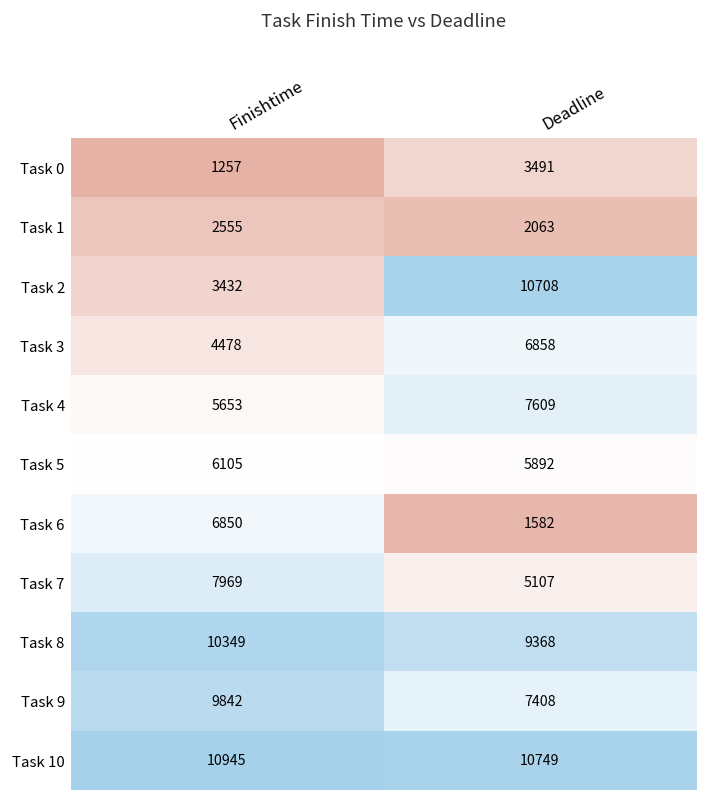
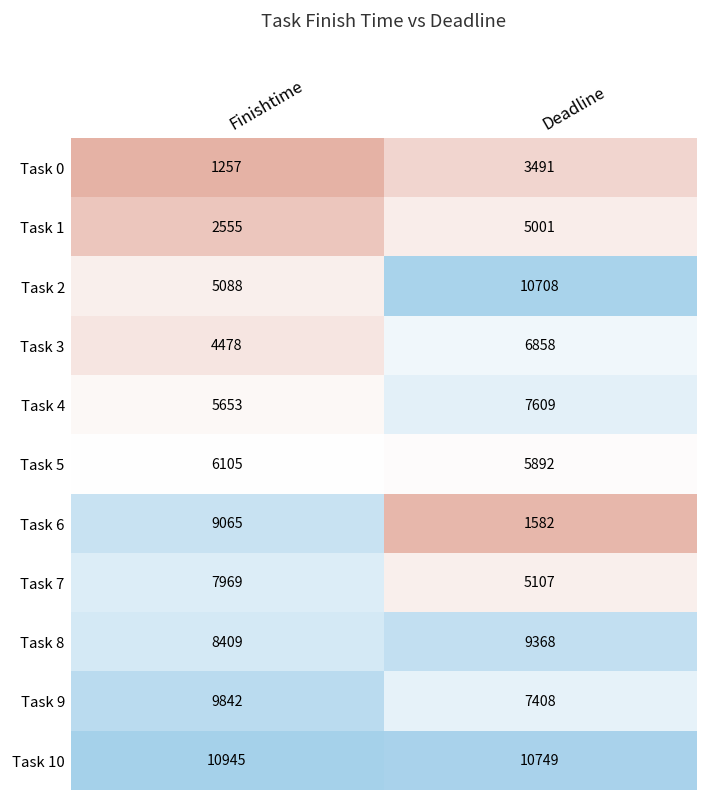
Task 1, Deadline: 2063 -> 5001
Task 2, Finishtime: 3432 -> 5088
Task 6, Finishtime: 6850 -> 9065
Task 8, Finishtime: 10349 -> 8409
